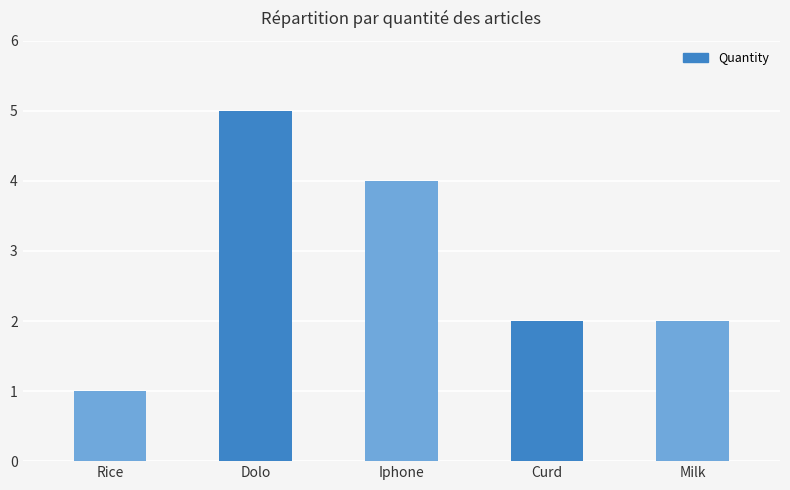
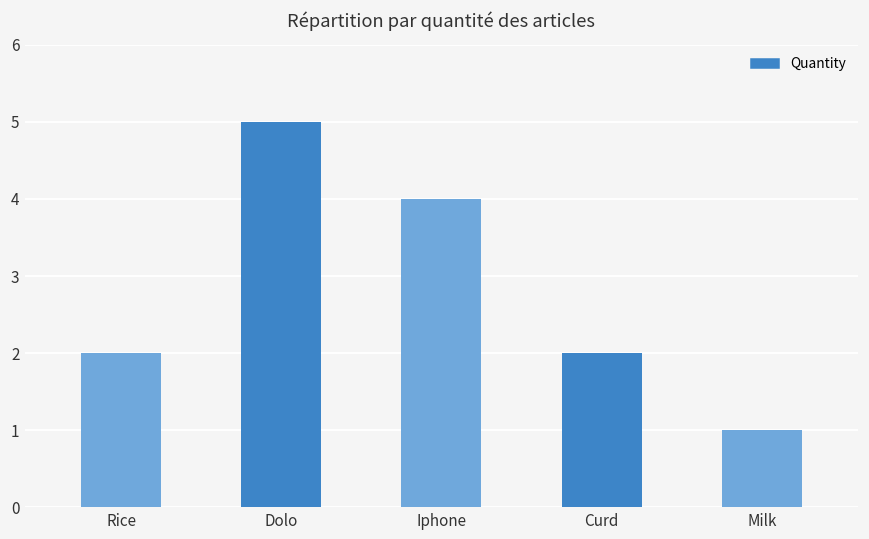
Rice: 1 -> 2
Milk: 2 -> 1
